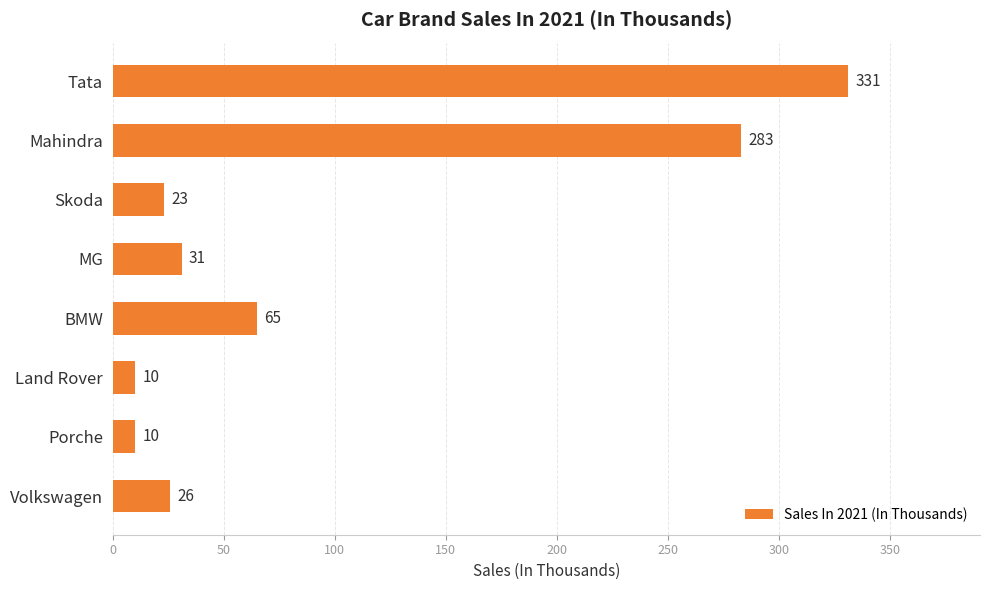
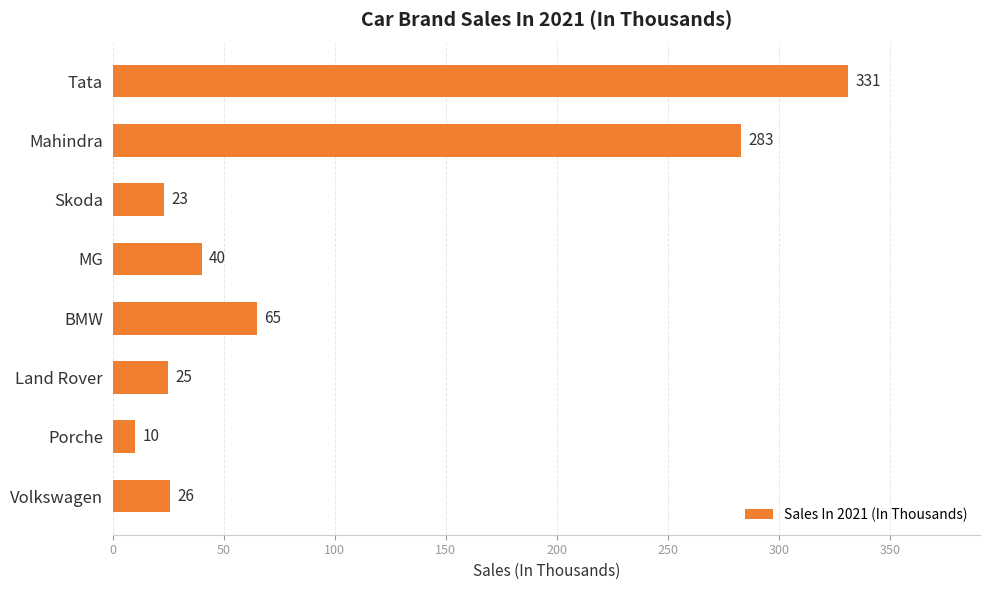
MG: 31 -> 40
Land Rover: 10 -> 25
